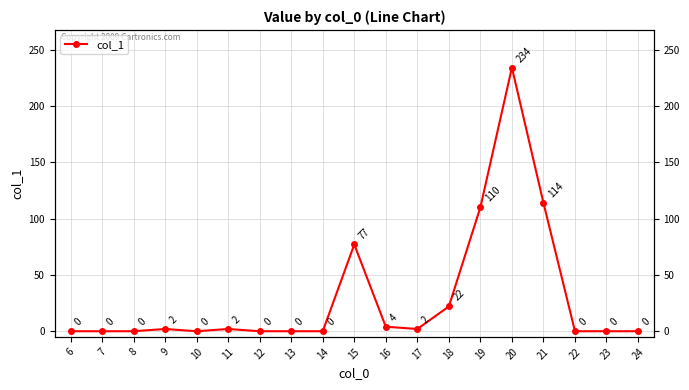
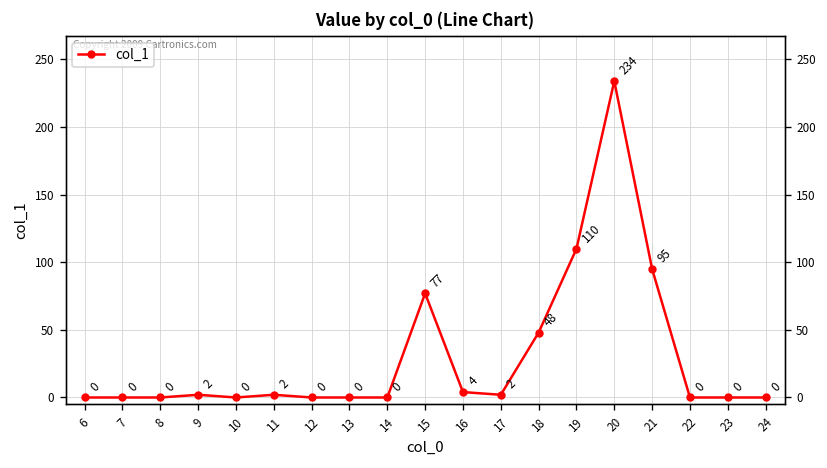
18: 22 -> 48
21: 114 -> 95
